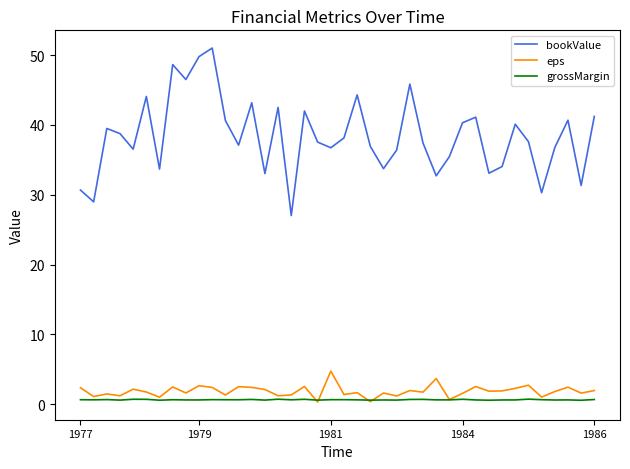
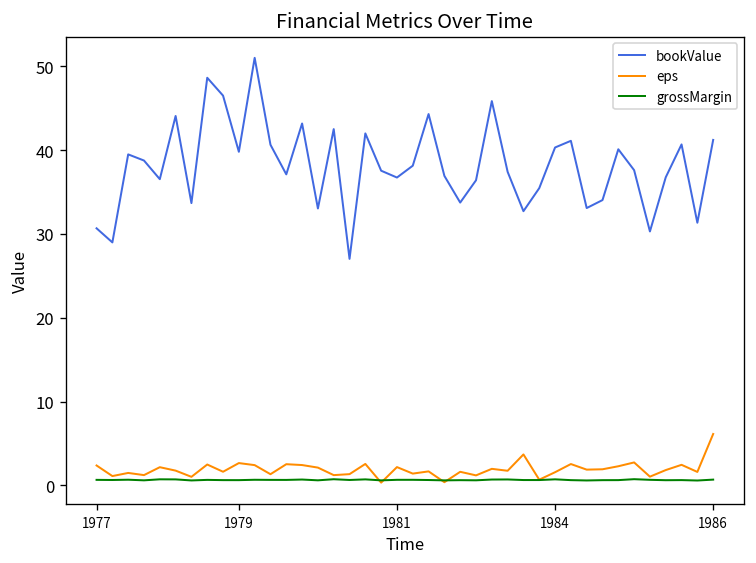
bookValue, 1979: 50 -> 40
eps, 1981: 5 -> 2
eps, 1986: 2 -> 6
